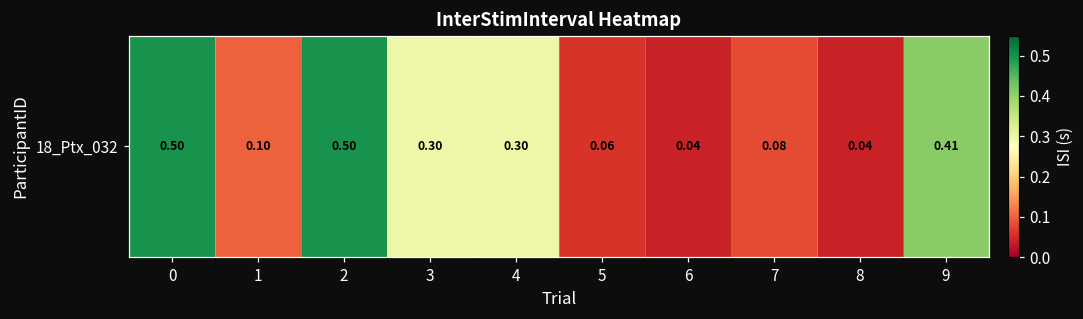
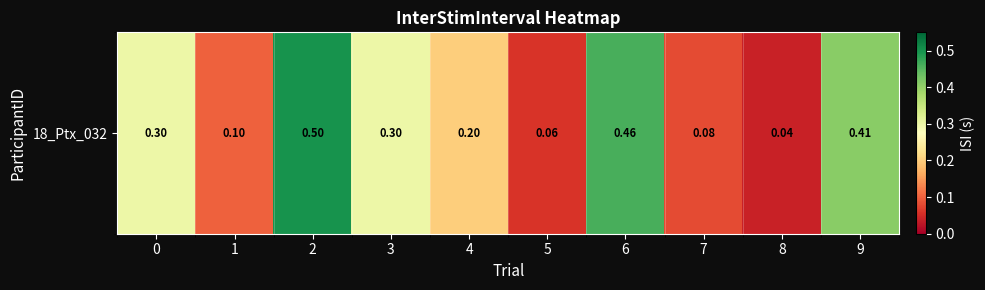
18_Ptx_032, 0: 0.50 -> 0.30
18_Ptx_032, 4: 0.30 -> 0.20
18_Ptx_032, 6: 0.04 -> 0.46
